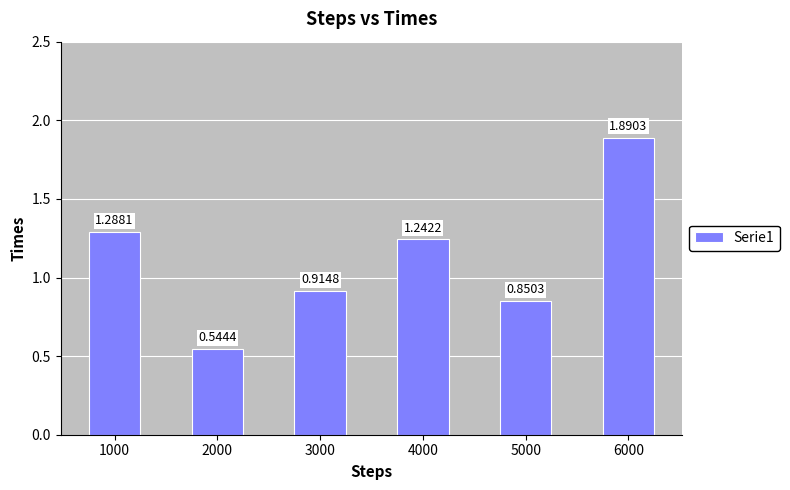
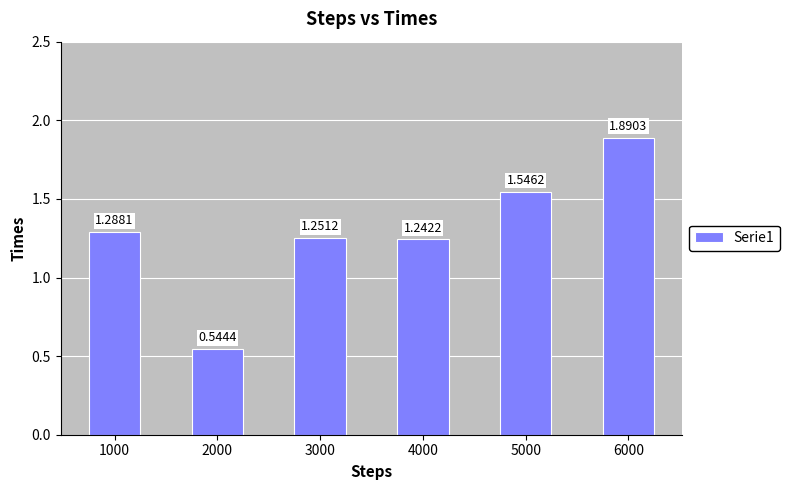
3000: 0.9148 -> 1.2512
5000: 0.8503 -> 1.5462
